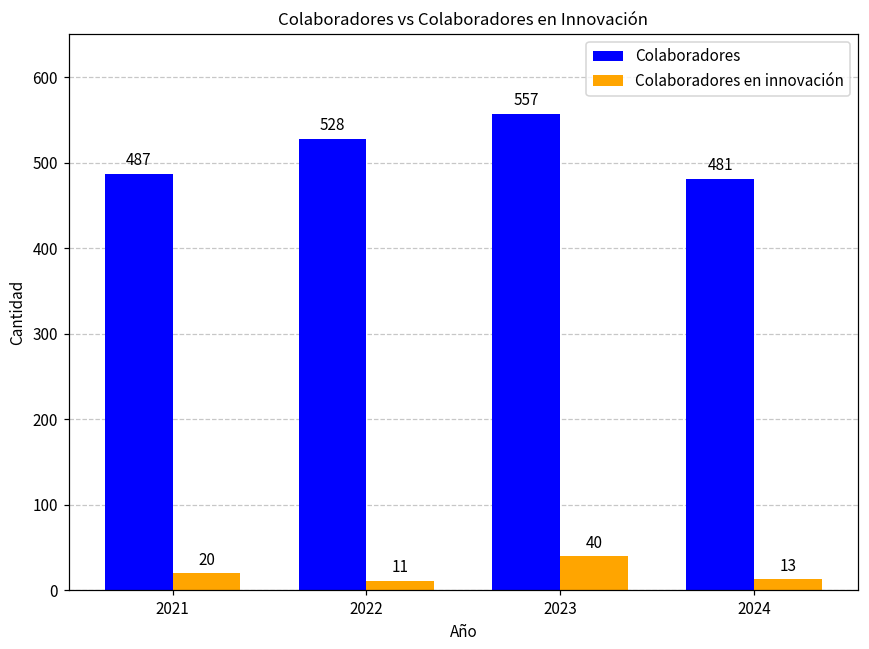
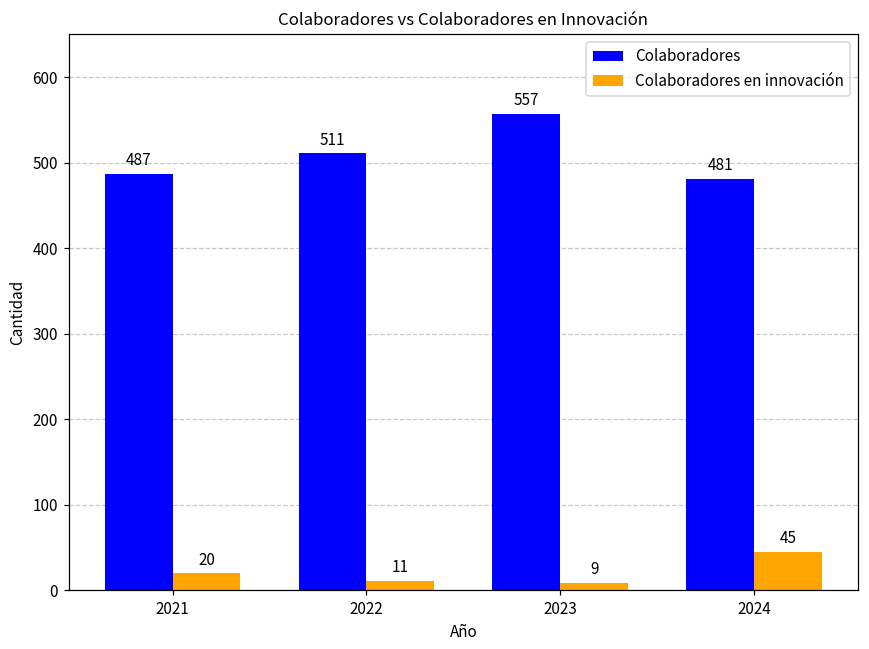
Colaboradores, 2022: 528 -> 511
Colaboradores en innovación, 2023: 40 -> 9
Colaboradores en innovación, 2024: 13 -> 45
